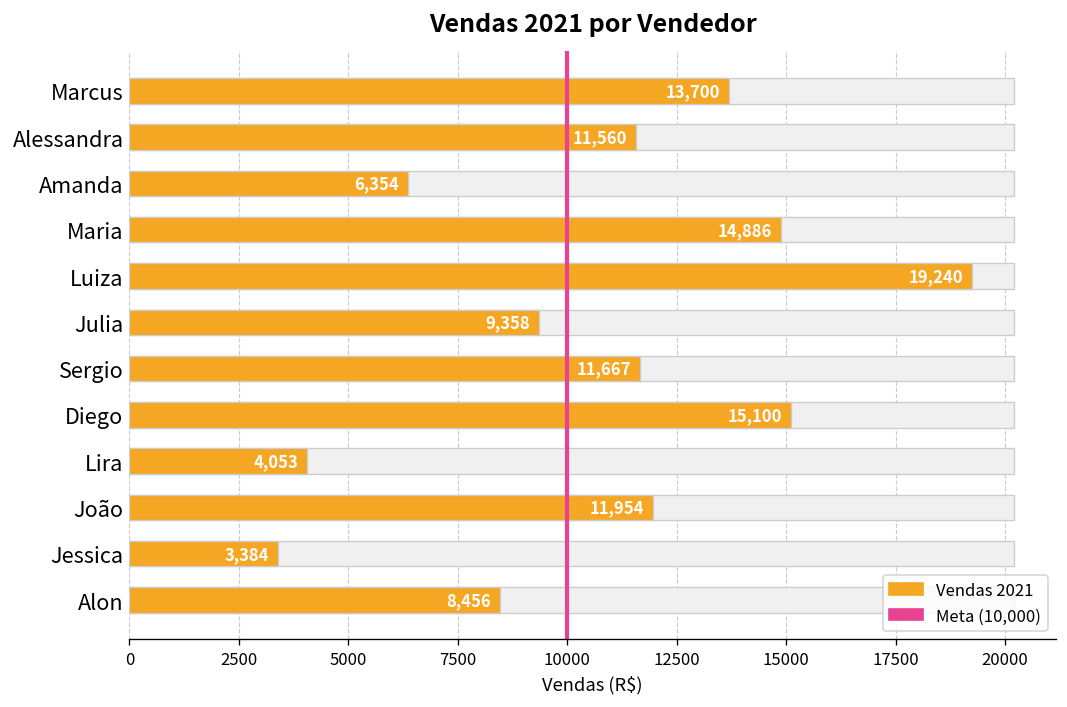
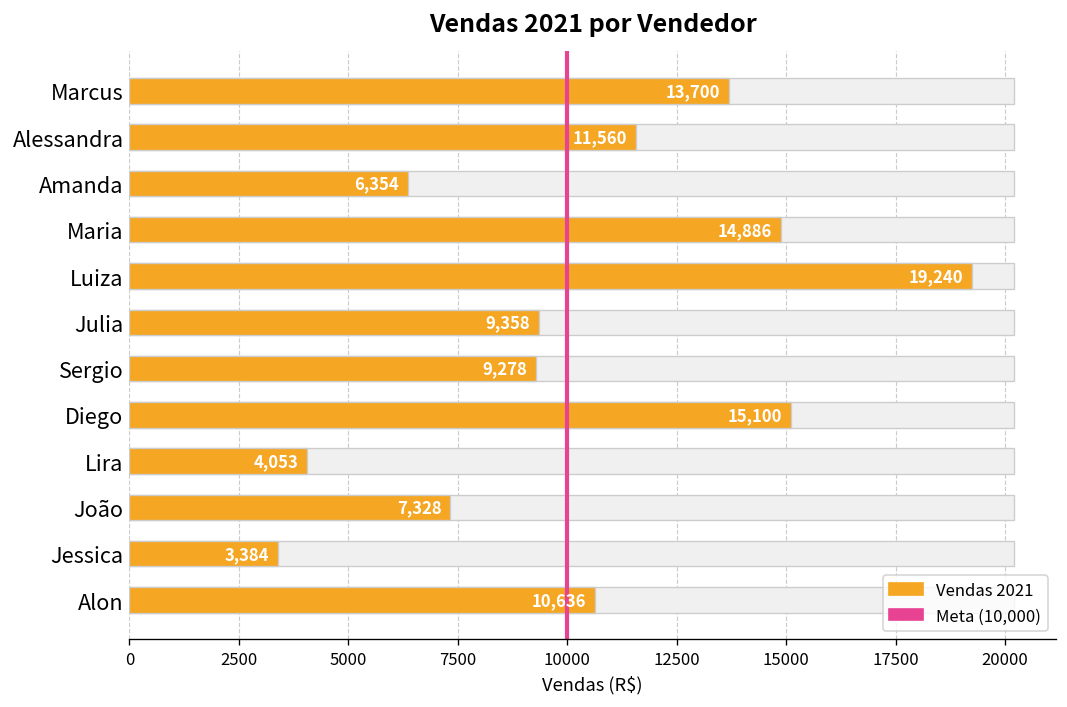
Vendas 2021, Sergio: 11,667 -> 9,278
Vendas 2021, João: 11,954 -> 7,328
Vendas 2021, Alon: 8,456 -> 10,636
